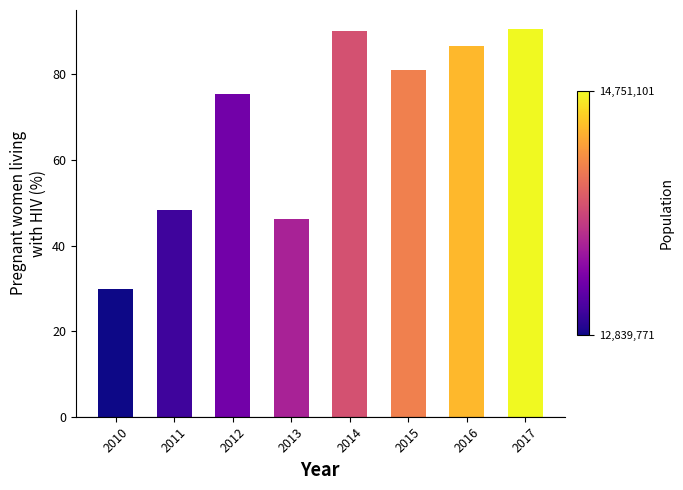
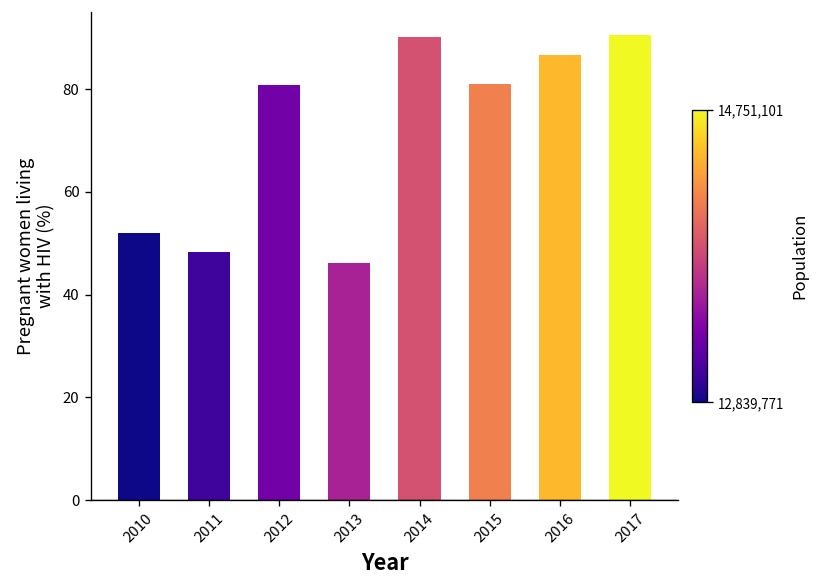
2010: 30 -> 52
2012: 75 -> 81
